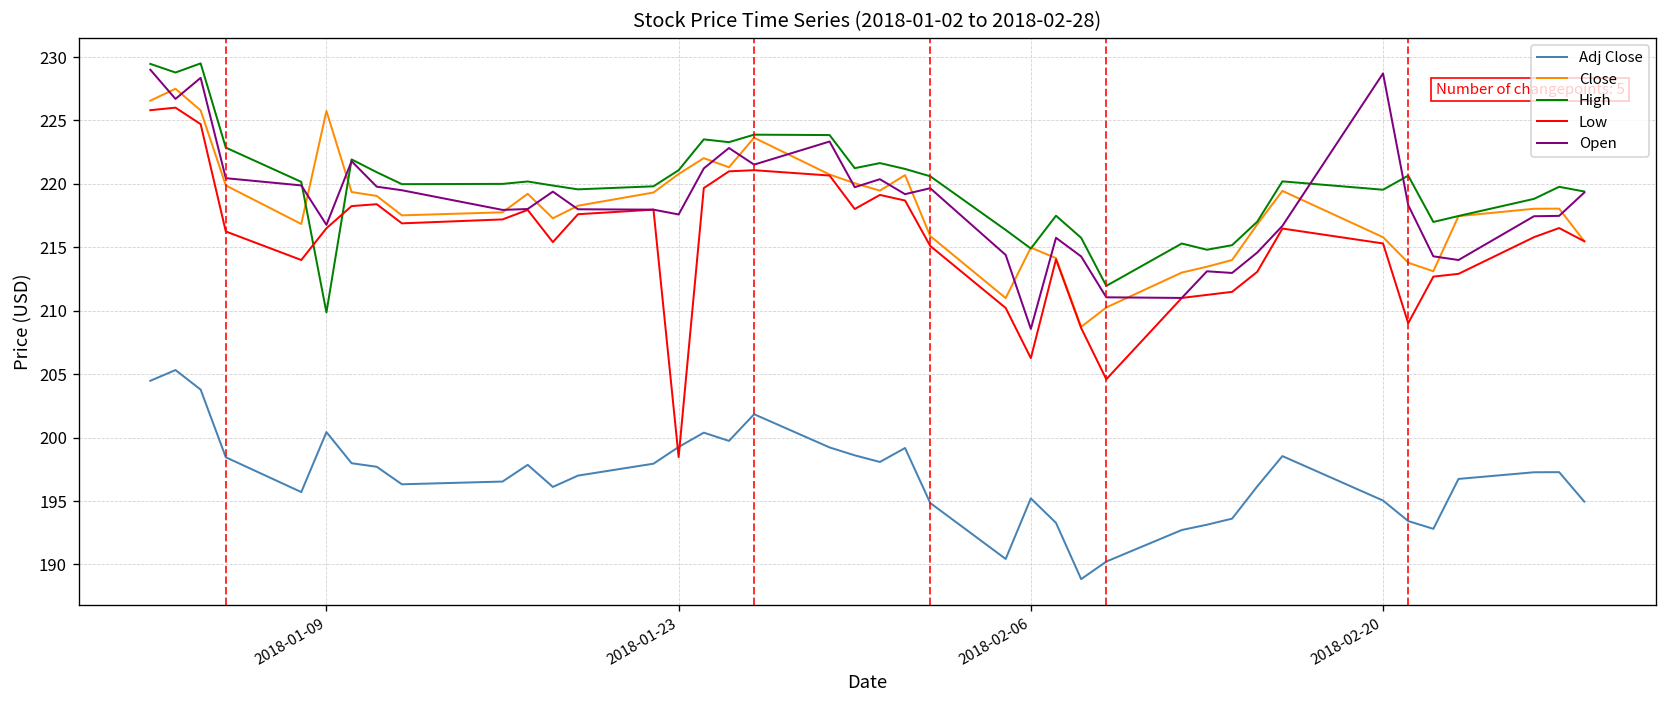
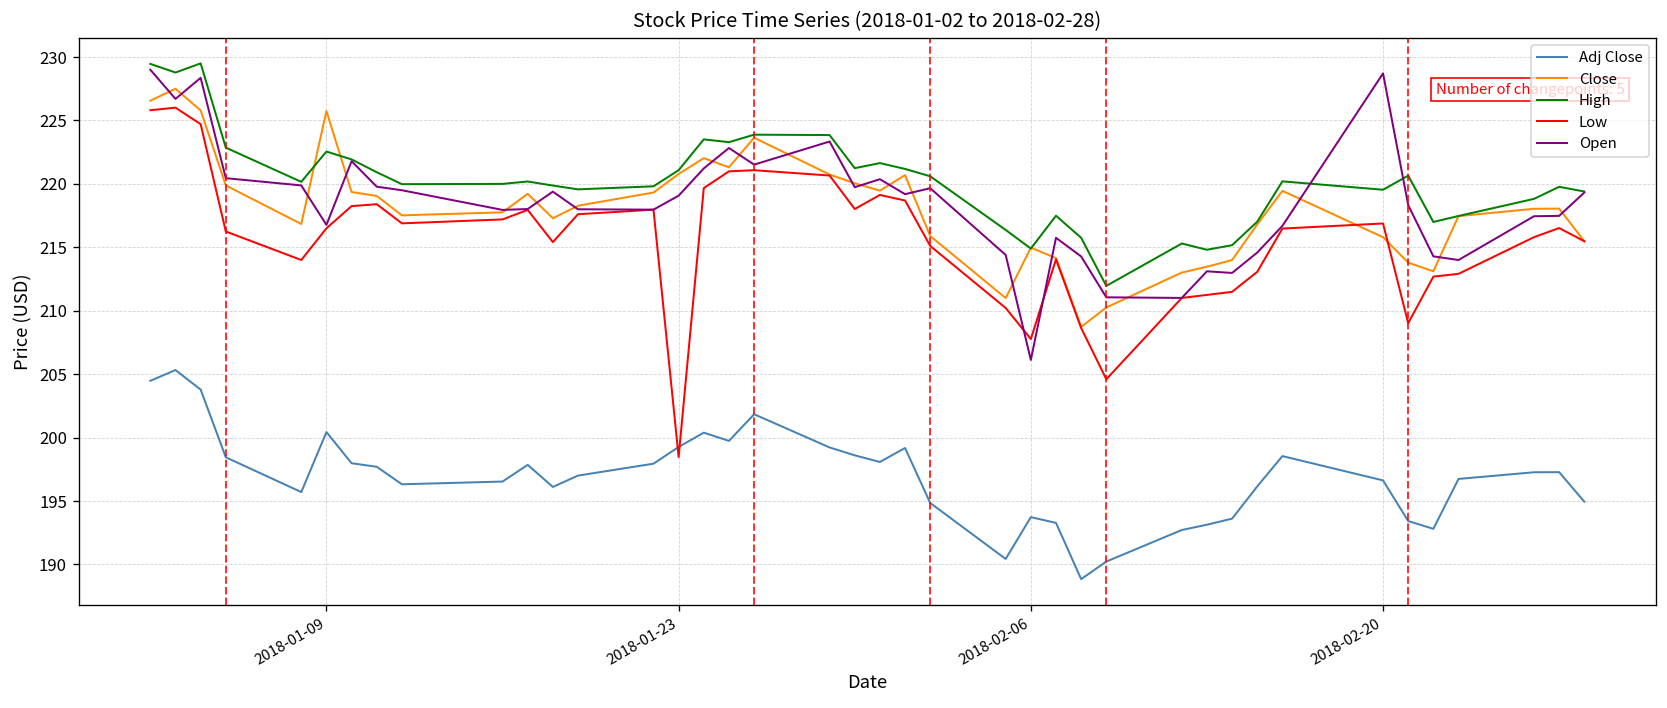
High, 2018-01-09: 209.9 -> 222.6
Open, 2018-01-23: 217.6 -> 219.1
Adj Close, 2018-02-06: 195.2 -> 193.7
Low, 2018-02-06: 206.3 -> 207.8
Open, 2018-02-06: 208.6 -> 206.1
Adj Close, 2018-02-20: 195.0 -> 196.6
Low, 2018-02-20: 215.3 -> 216.9
